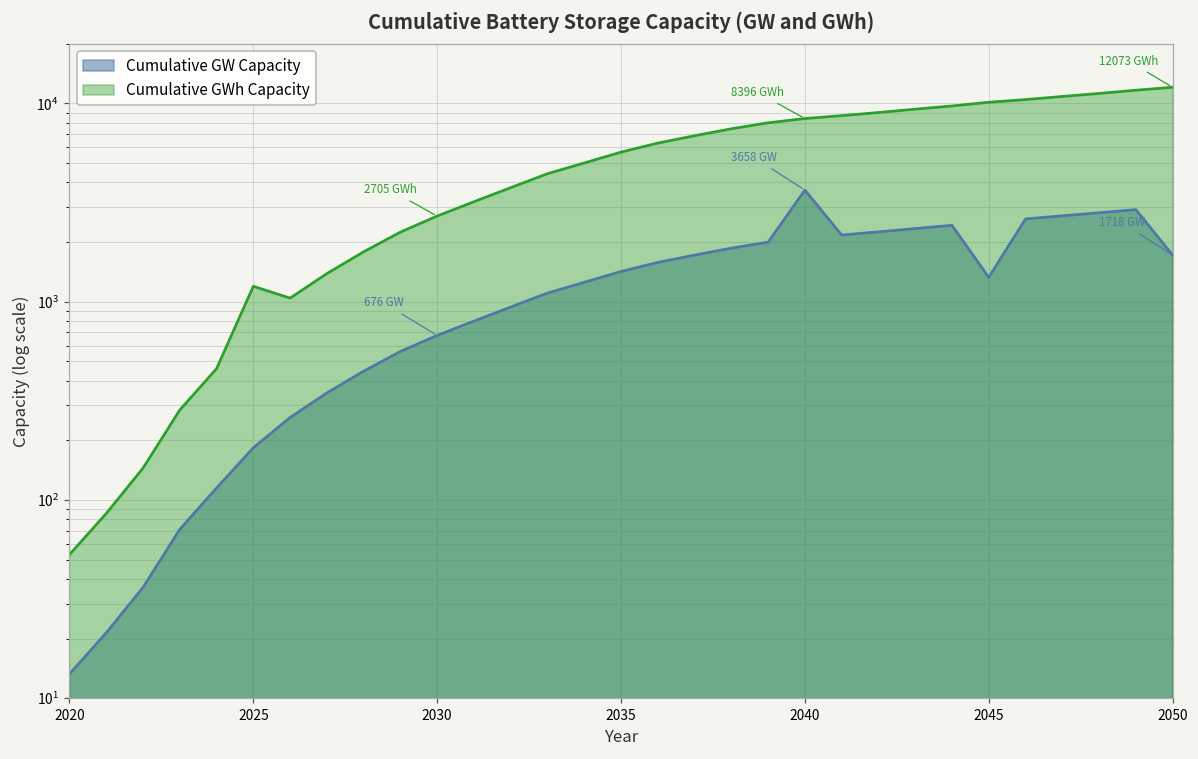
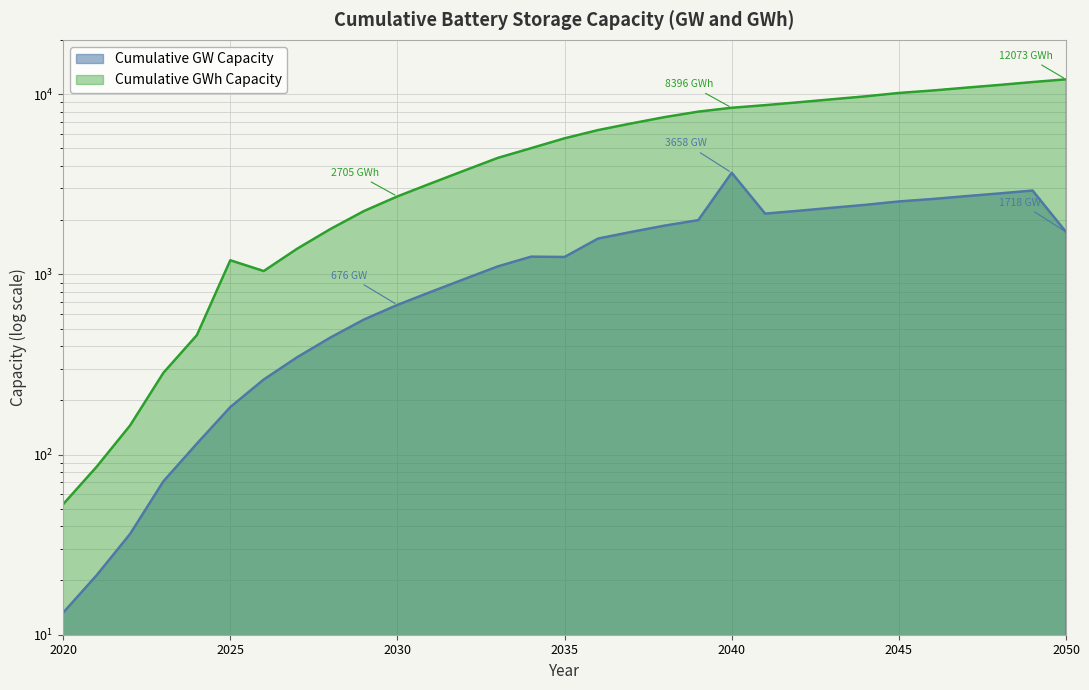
Cumulative GW Capacity, 2035: 1400 -> 1200
Cumulative GW Capacity, 2045: 1300 -> 2500
